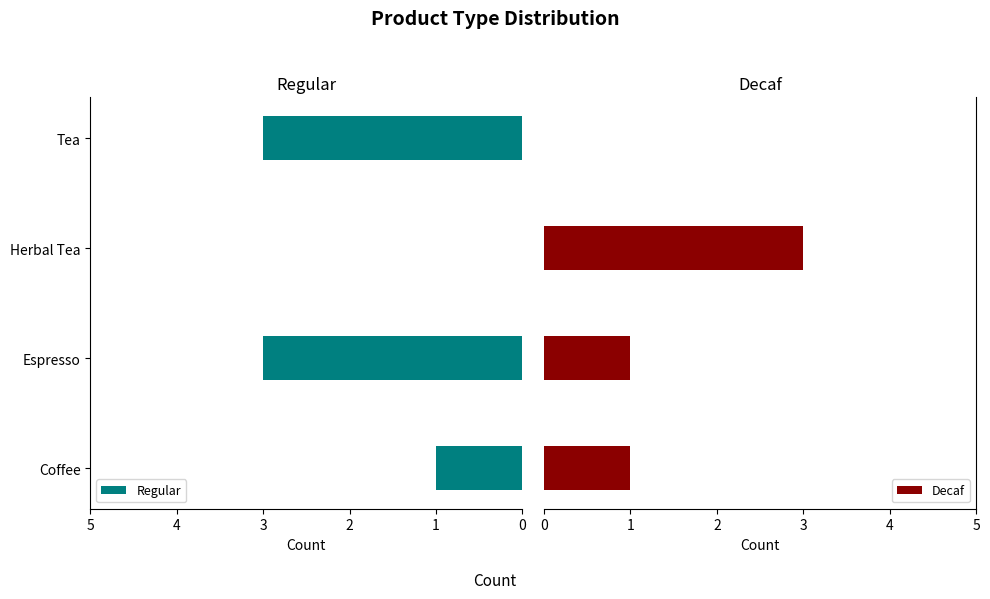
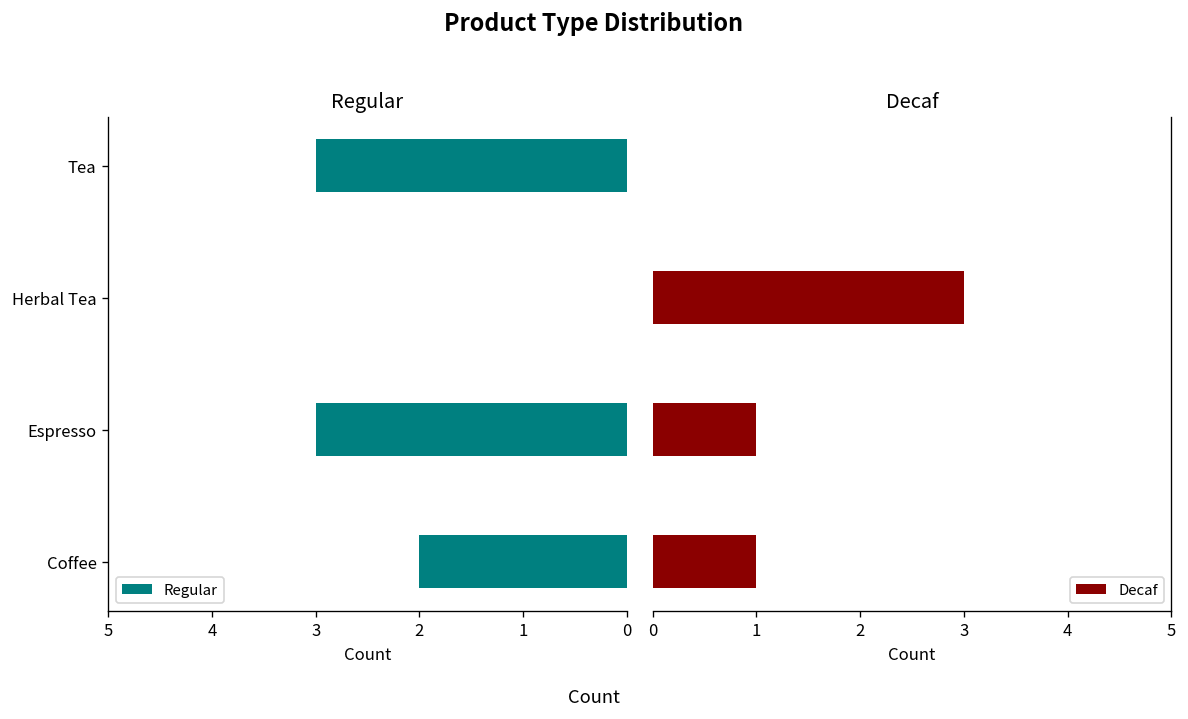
Regular, Coffee: 1 -> 2
